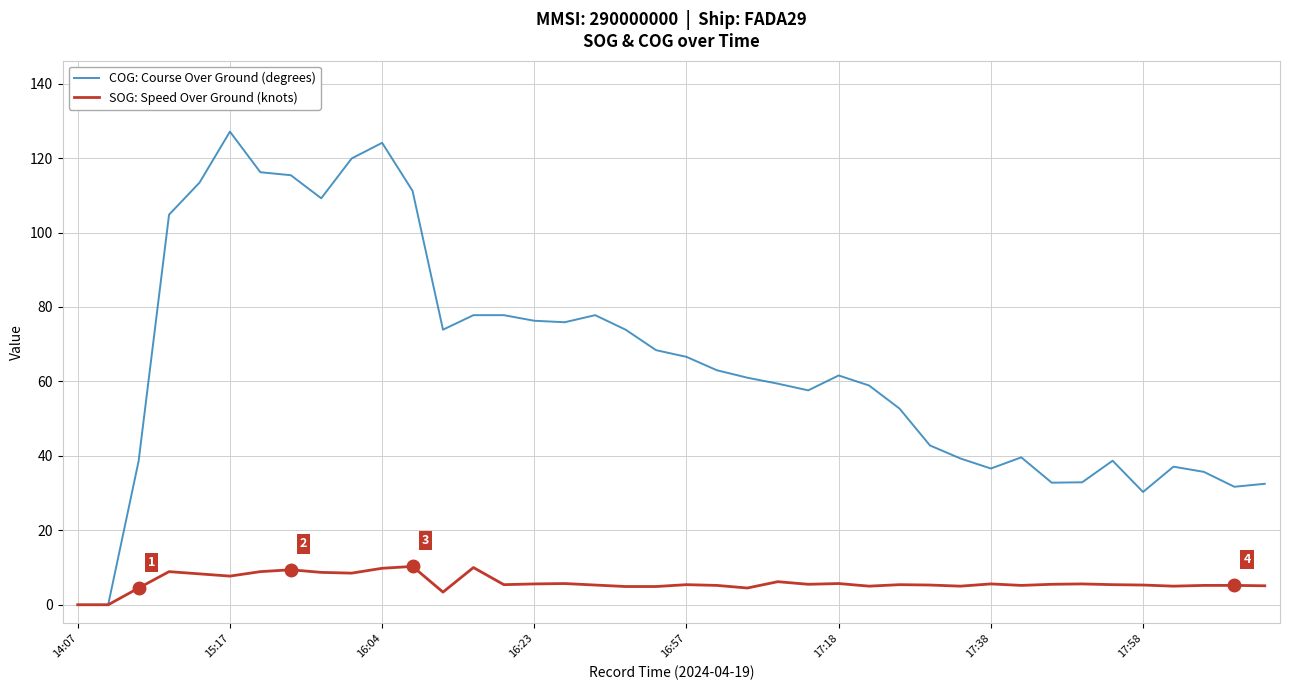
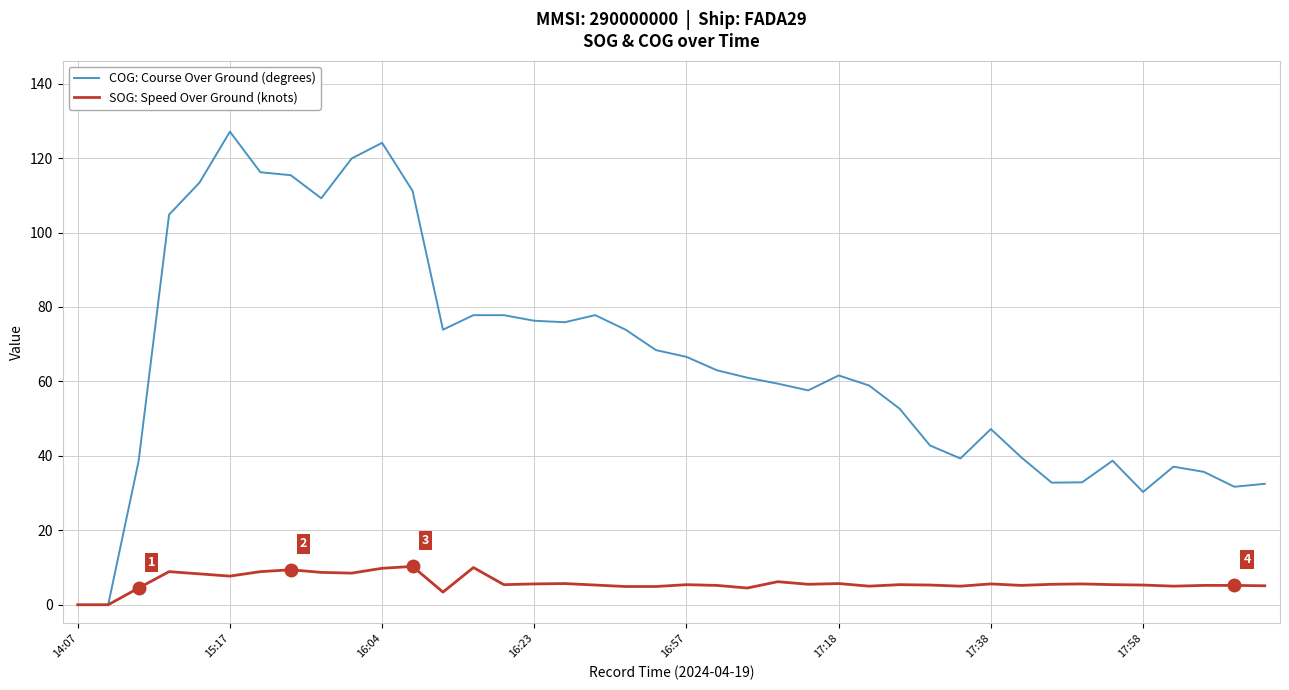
COG: Course Over Ground (degrees), 17:38: 37 -> 47
